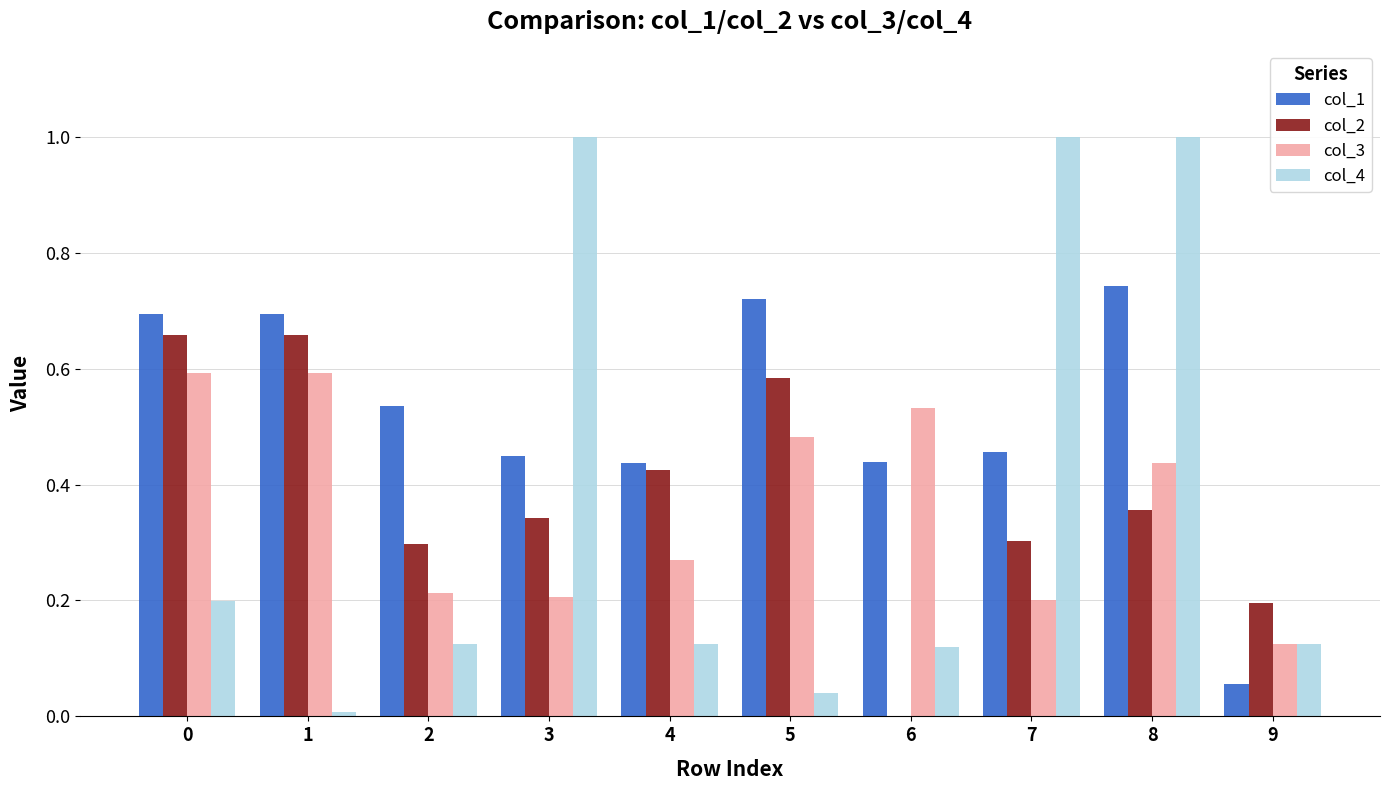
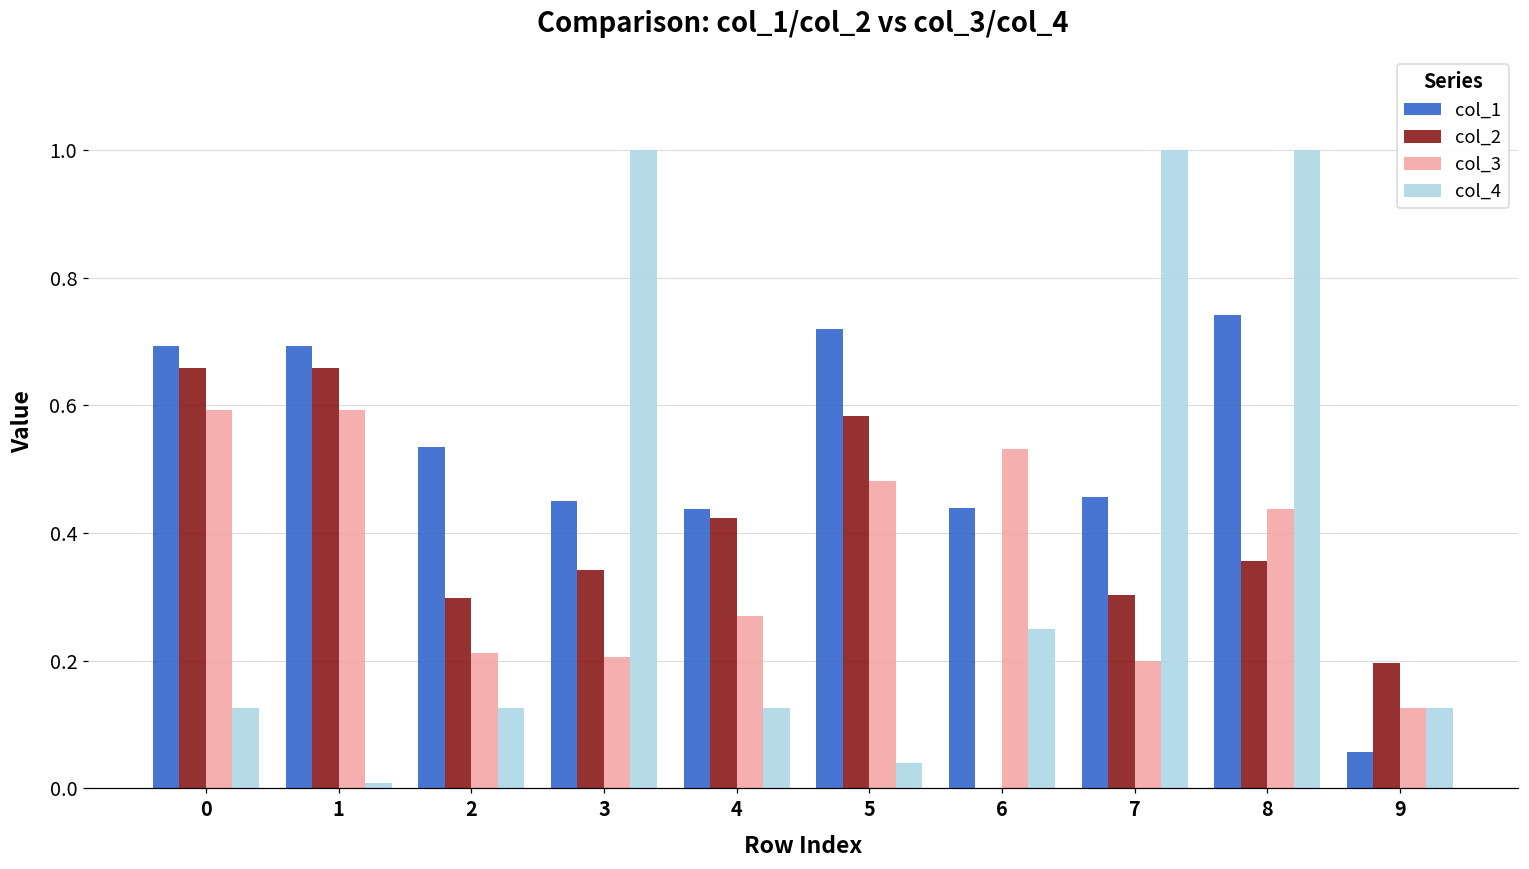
col_4, 0: 0.20 -> 0.13
col_4, 6: 0.12 -> 0.25
